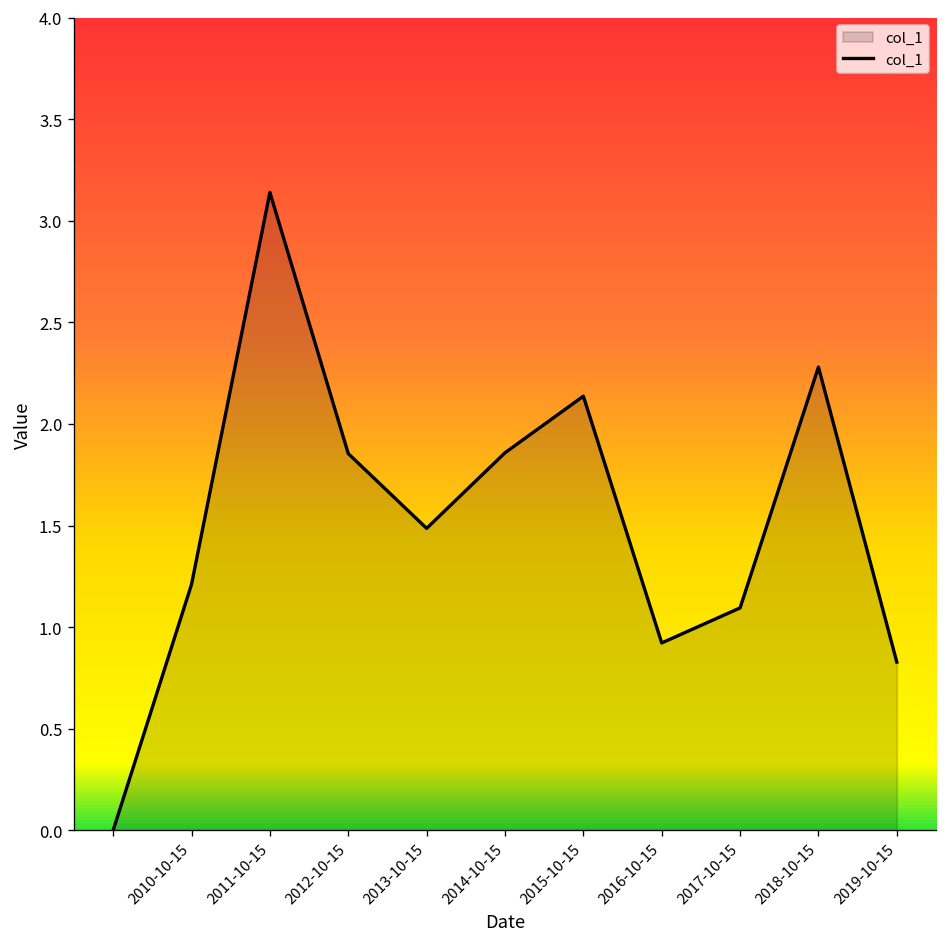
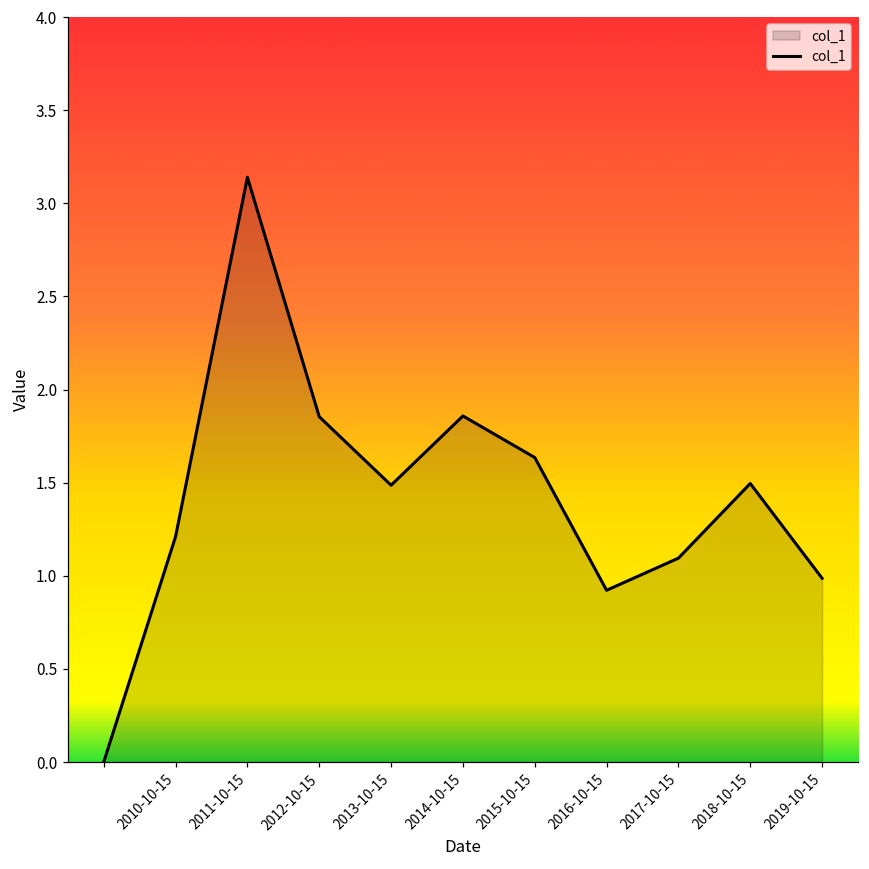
2015-10-15: 2.14 -> 1.63
2018-10-15: 2.28 -> 1.50
2019-10-15: 0.83 -> 0.99
